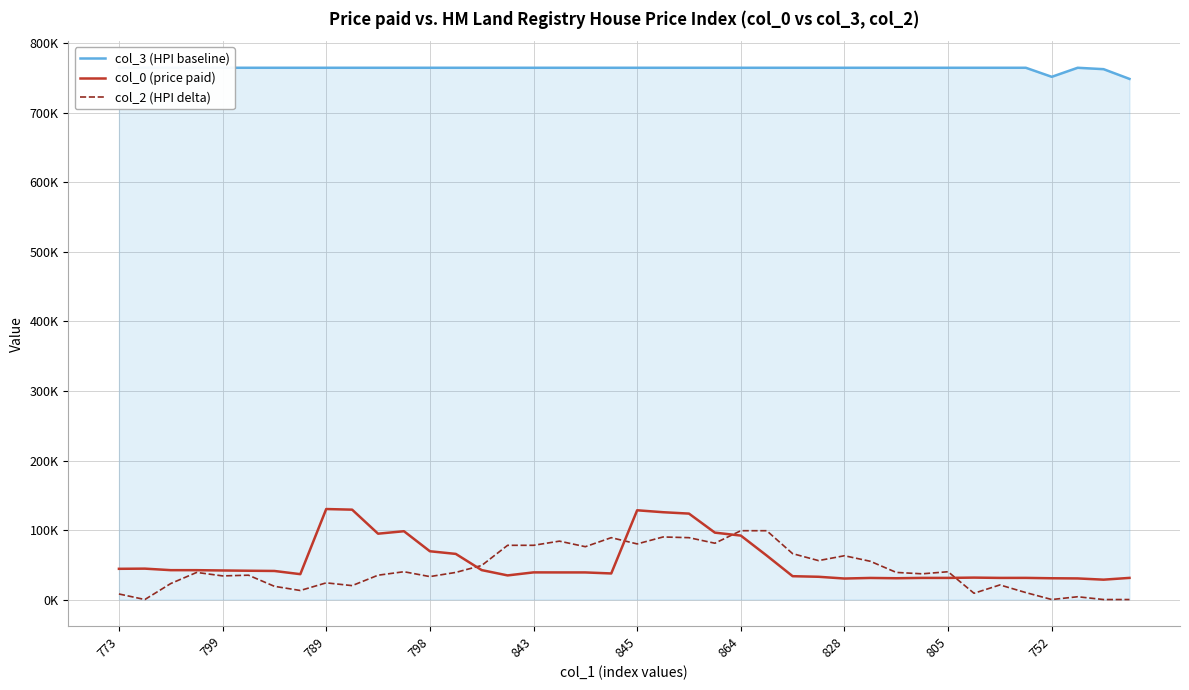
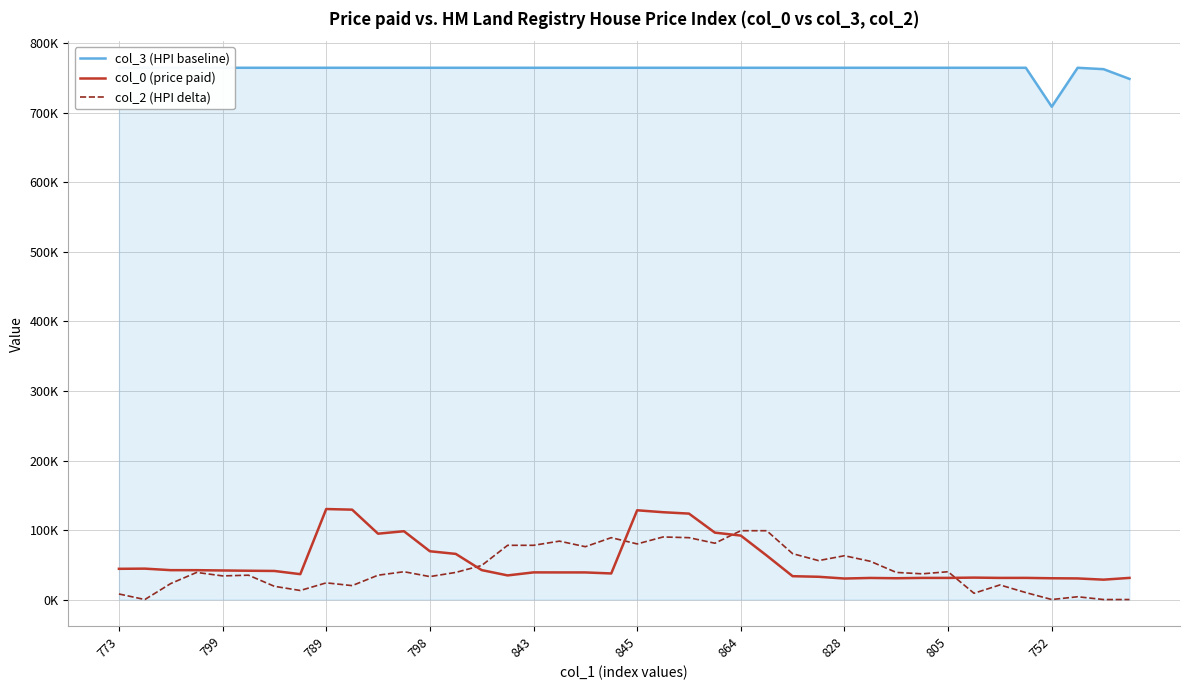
col_3 (HPI baseline), 752: 750000 -> 710000
